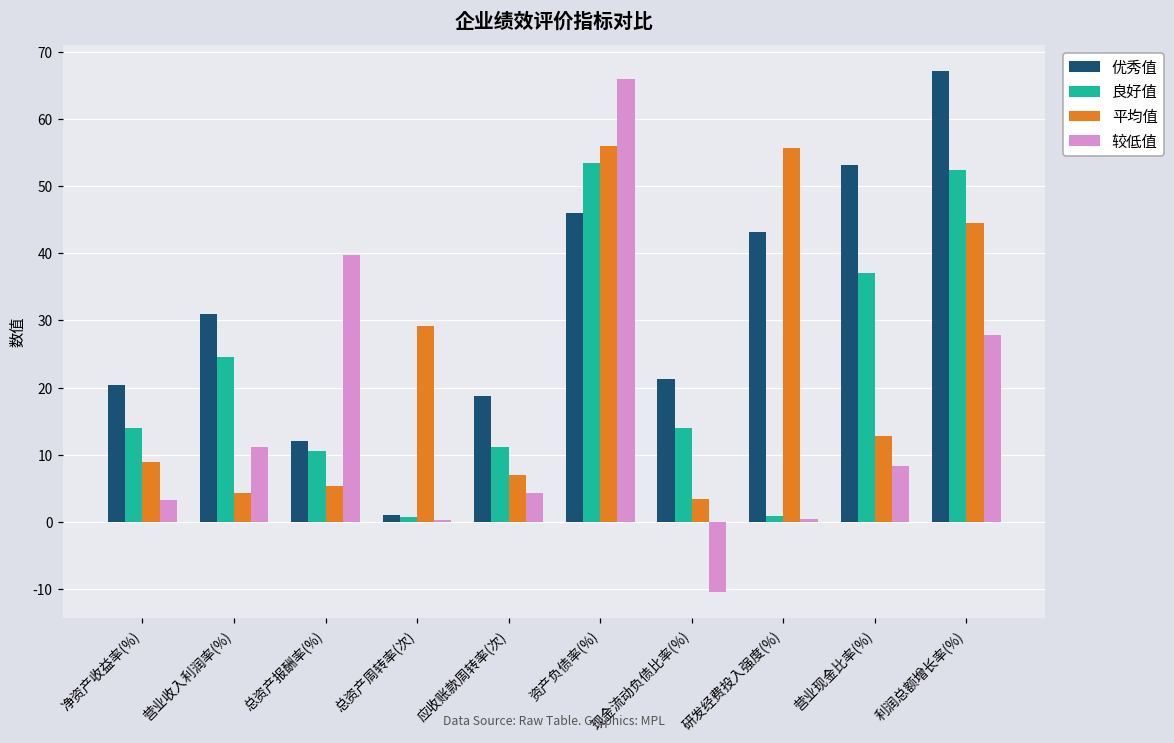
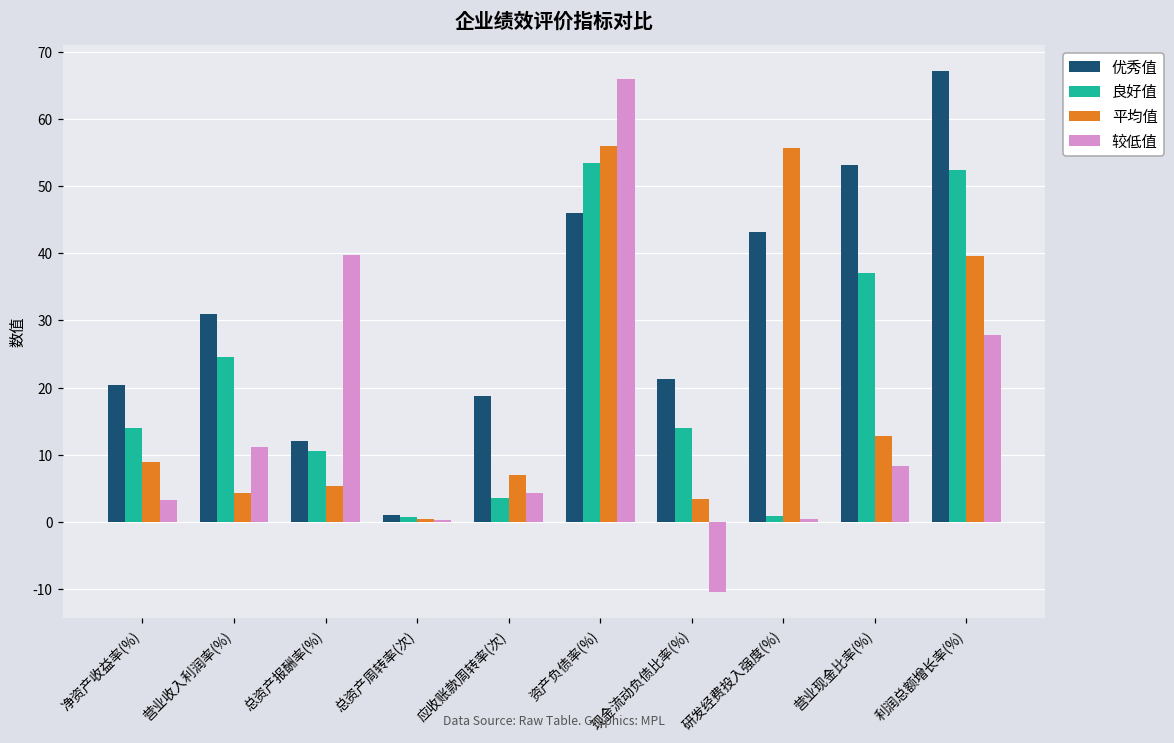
平均值, 总资产周转率(次): 29 -> 0
良好值, 应收账款周转率(次): 11 -> 4
平均值, 利润总额增长率(%): 45 -> 40
